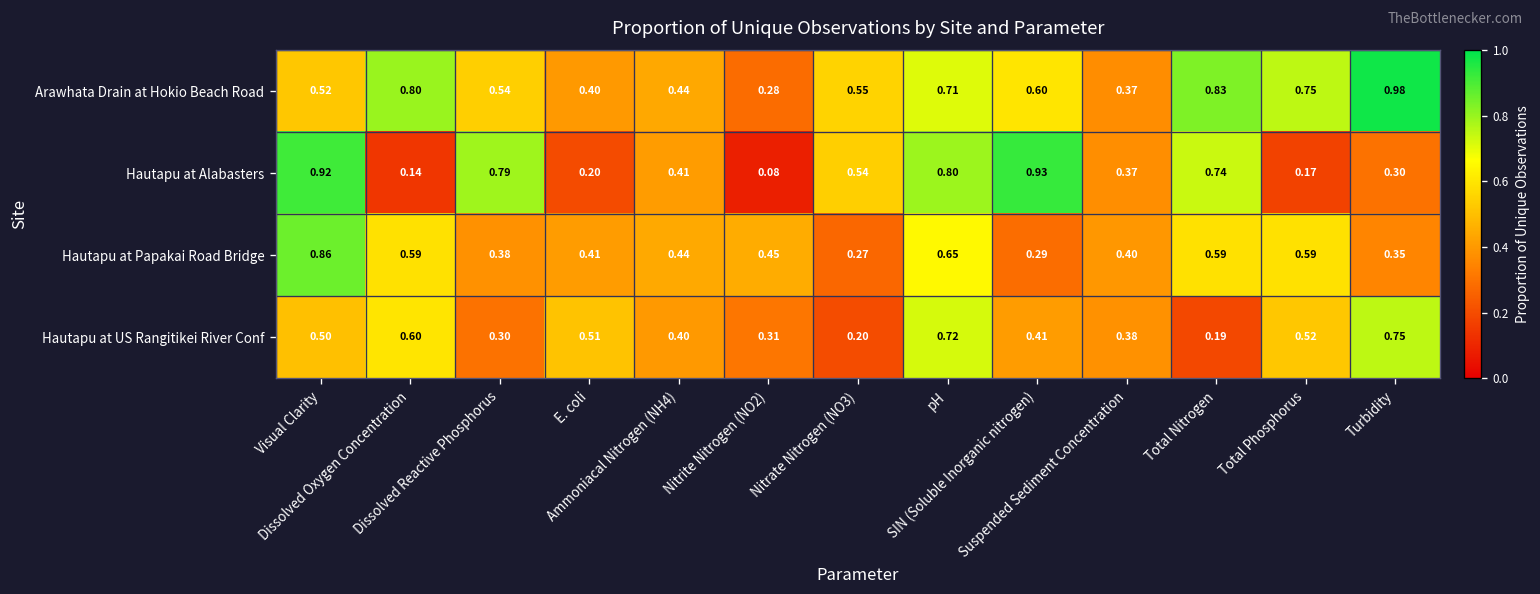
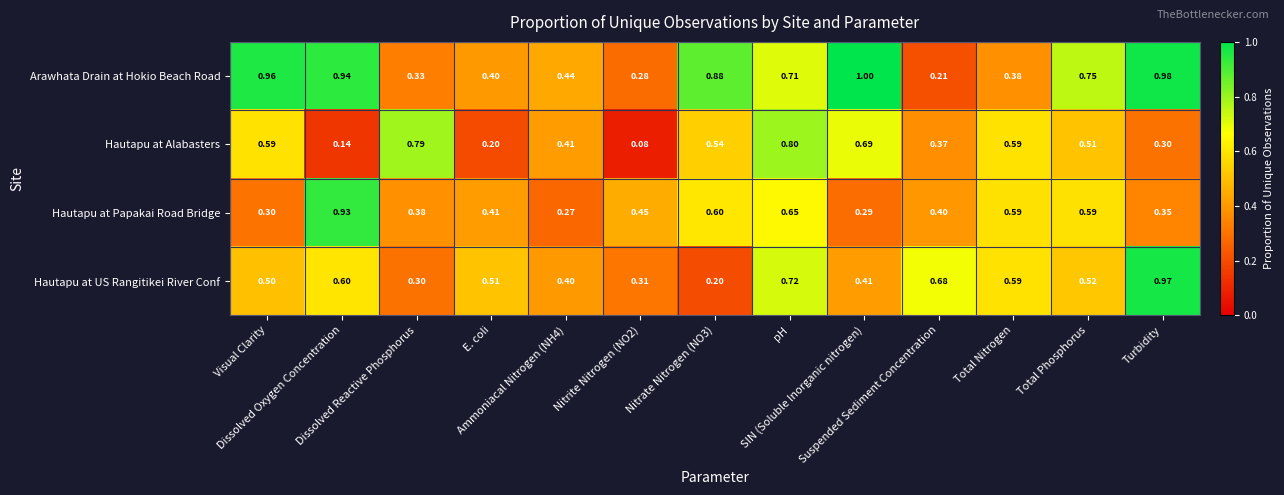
Arawhata Drain at Hokio Beach Road, Visual Clarity: 0.52 -> 0.96
Arawhata Drain at Hokio Beach Road, Dissolved Oxygen Concentration: 0.80 -> 0.94
Arawhata Drain at Hokio Beach Road, Dissolved Reactive Phosphorus: 0.54 -> 0.33
Arawhata Drain at Hokio Beach Road, Nitrate Nitrogen (NO3): 0.55 -> 0.88
Arawhata Drain at Hokio Beach Road, SIN (Soluble Inorganic nitrogen): 0.60 -> 1.00
Arawhata Drain at Hokio Beach Road, Suspended Sediment Concentration: 0.37 -> 0.21
Arawhata Drain at Hokio Beach Road, Total Nitrogen: 0.83 -> 0.38
Hautapu at Alabasters, Visual Clarity: 0.92 -> 0.59
Hautapu at Alabasters, SIN (Soluble Inorganic nitrogen): 0.93 -> 0.69
Hautapu at Alabasters, Total Nitrogen: 0.74 -> 0.59
Hautapu at Alabasters, Total Phosphorus: 0.17 -> 0.51
Hautapu at Papakai Road Bridge, Visual Clarity: 0.86 -> 0.30
Hautapu at Papakai Road Bridge, Dissolved Oxygen Concentration: 0.59 -> 0.93
Hautapu at Papakai Road Bridge, Ammoniacal Nitrogen (NH4): 0.44 -> 0.27
Hautapu at Papakai Road Bridge, Nitrate Nitrogen (NO3): 0.27 -> 0.60
Hautapu at US Rangitikei River Conf, Suspended Sediment Concentration: 0.38 -> 0.68
Hautapu at US Rangitikei River Conf, Total Nitrogen: 0.19 -> 0.59
Hautapu at US Rangitikei River Conf, Turbidity: 0.75 -> 0.97
